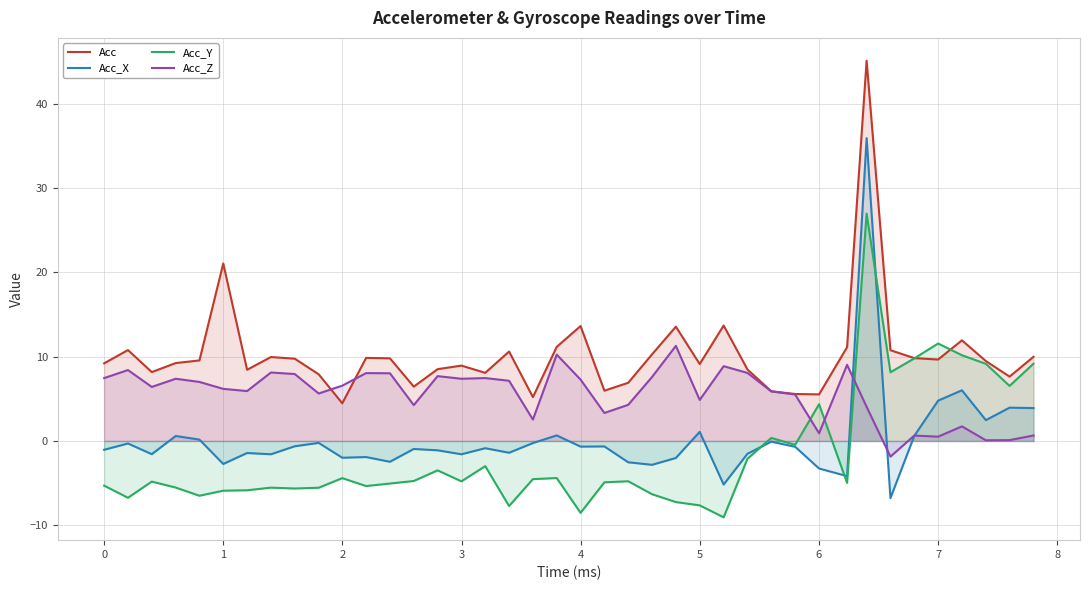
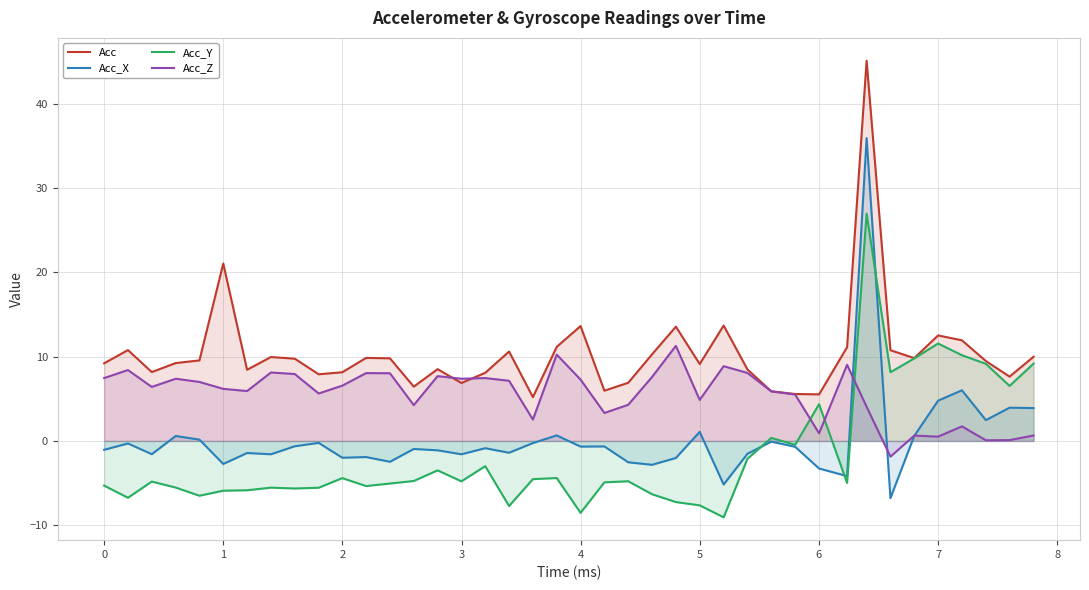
Acc, 2: 4 -> 8
Acc, 3: 9 -> 7
Acc, 7: 10 -> 13
